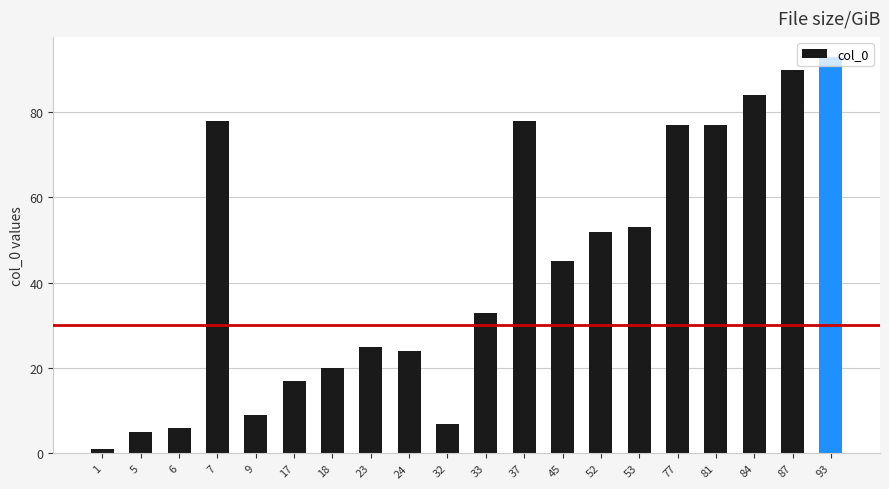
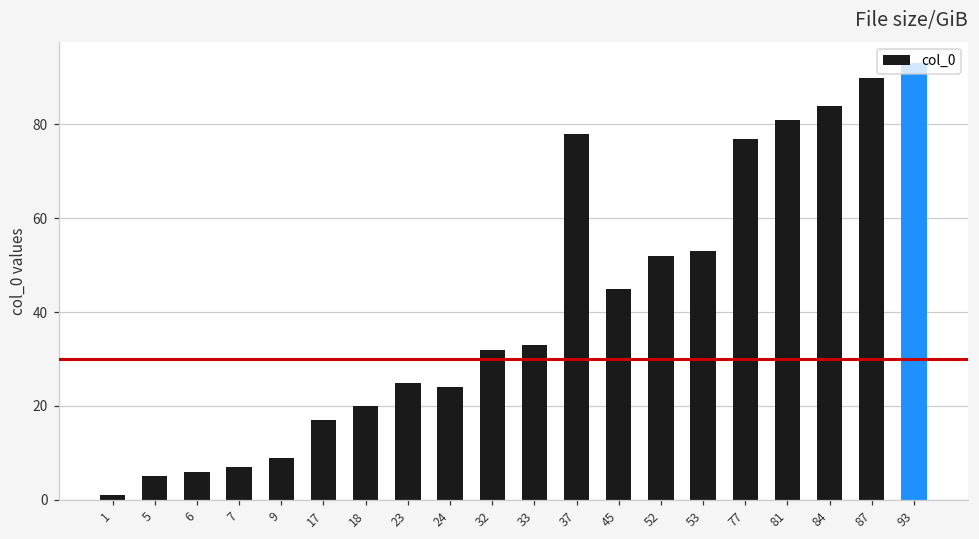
7: 78 -> 7
32: 7 -> 32
81: 77 -> 81
